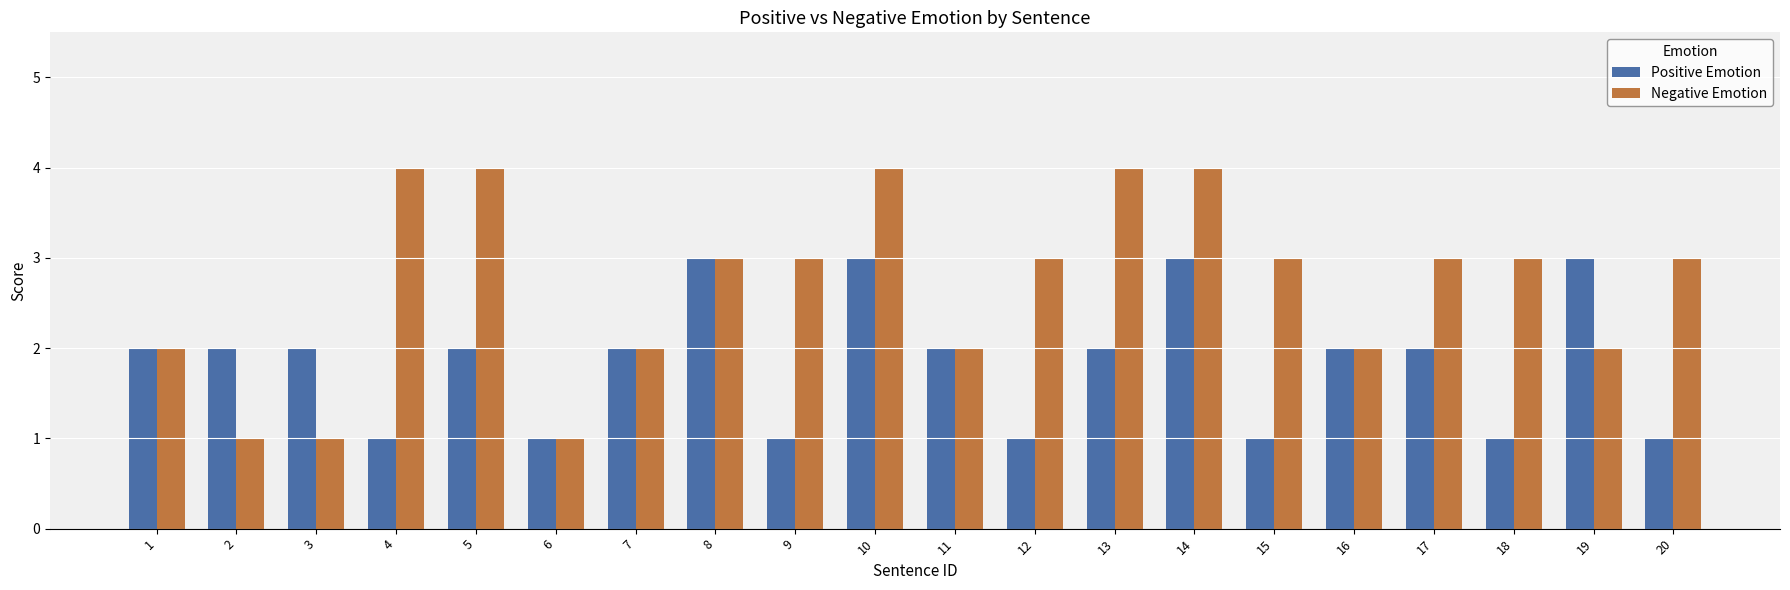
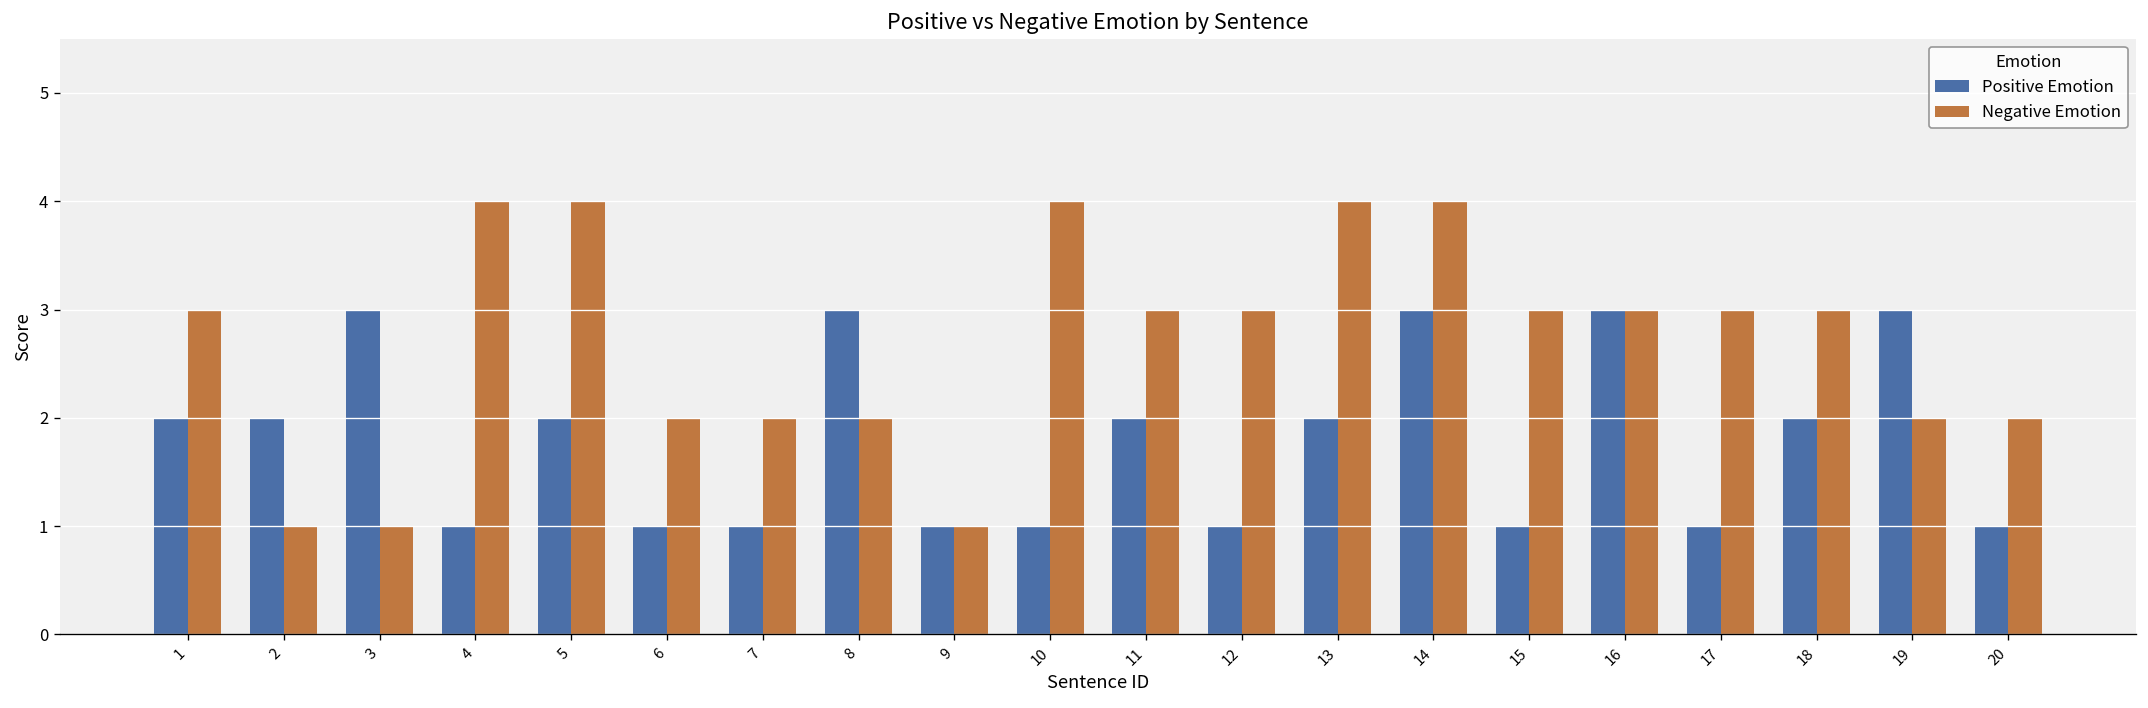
Negative Emotion, 1: 2 -> 3
Positive Emotion, 3: 2 -> 3
Negative Emotion, 6: 1 -> 2
Positive Emotion, 7: 2 -> 1
Negative Emotion, 8: 3 -> 2
Negative Emotion, 9: 3 -> 1
Positive Emotion, 10: 3 -> 1
Negative Emotion, 11: 2 -> 3
Positive Emotion, 16: 2 -> 3
Negative Emotion, 16: 2 -> 3
Positive Emotion, 17: 2 -> 1
Positive Emotion, 18: 1 -> 2
Negative Emotion, 20: 3 -> 2
